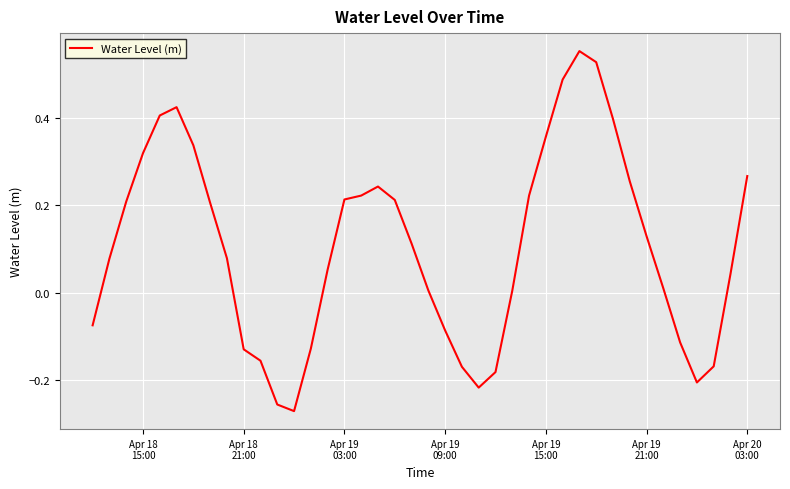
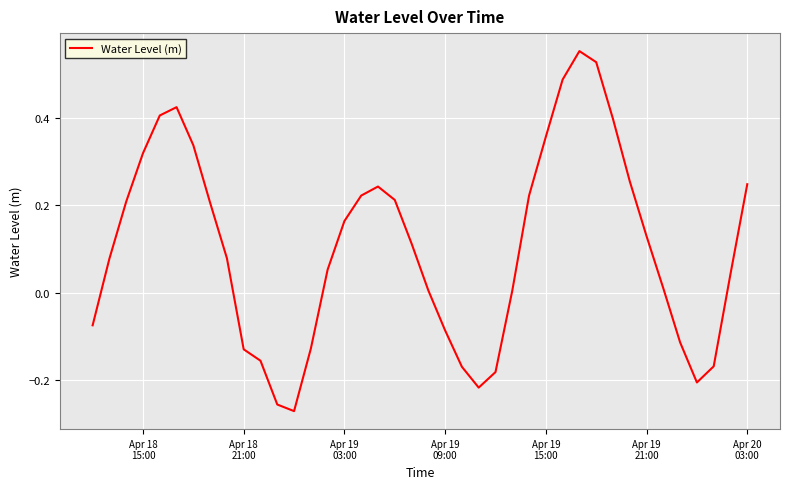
Apr 19 03:00: 0.21 -> 0.16
Apr 20 03:00: 0.27 -> 0.25
